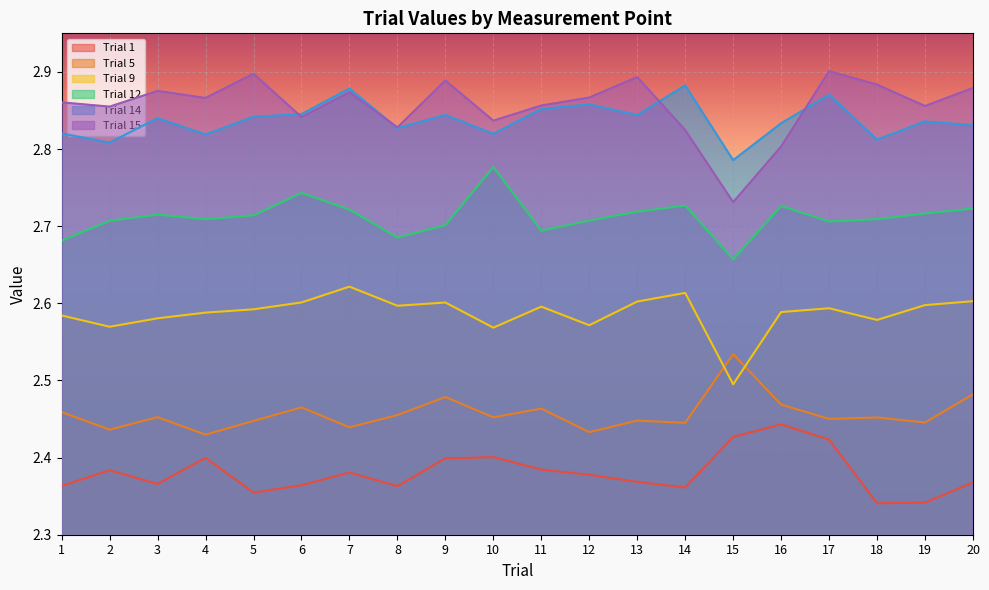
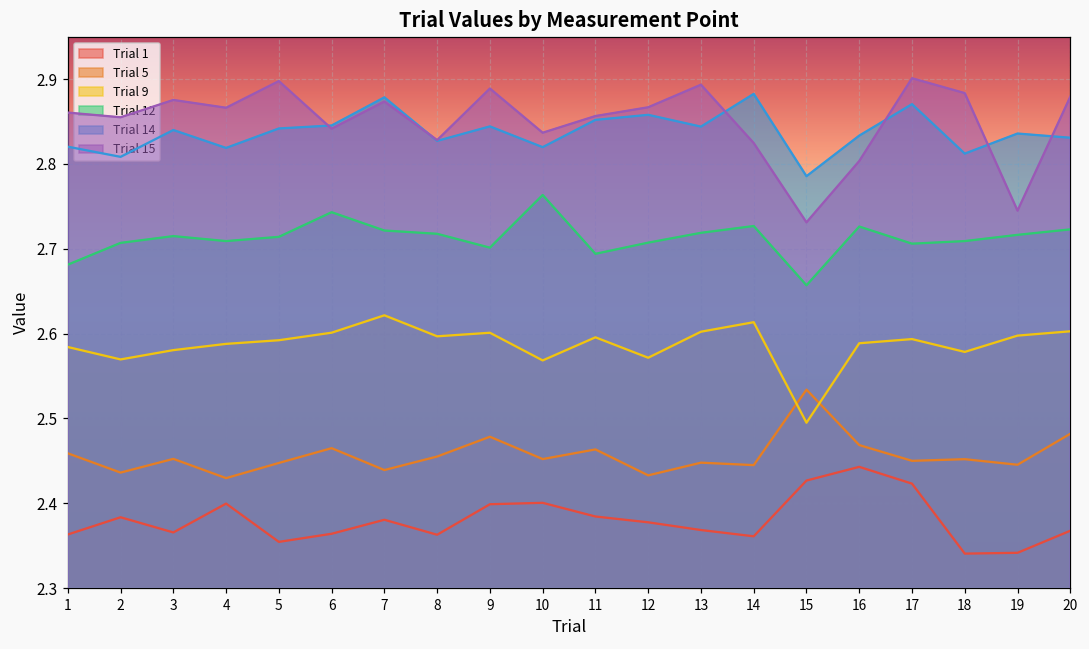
Trial 12, 8: 2.69 -> 2.72
Trial 12, 10: 2.78 -> 2.76
Trial 15, 19: 2.86 -> 2.74
